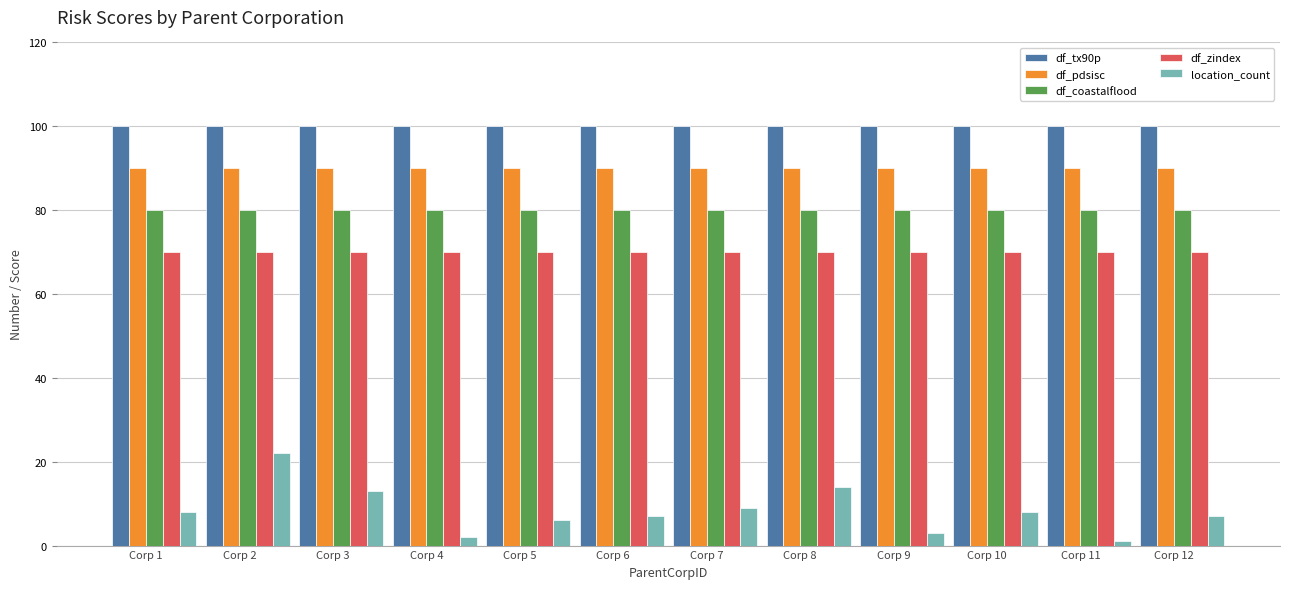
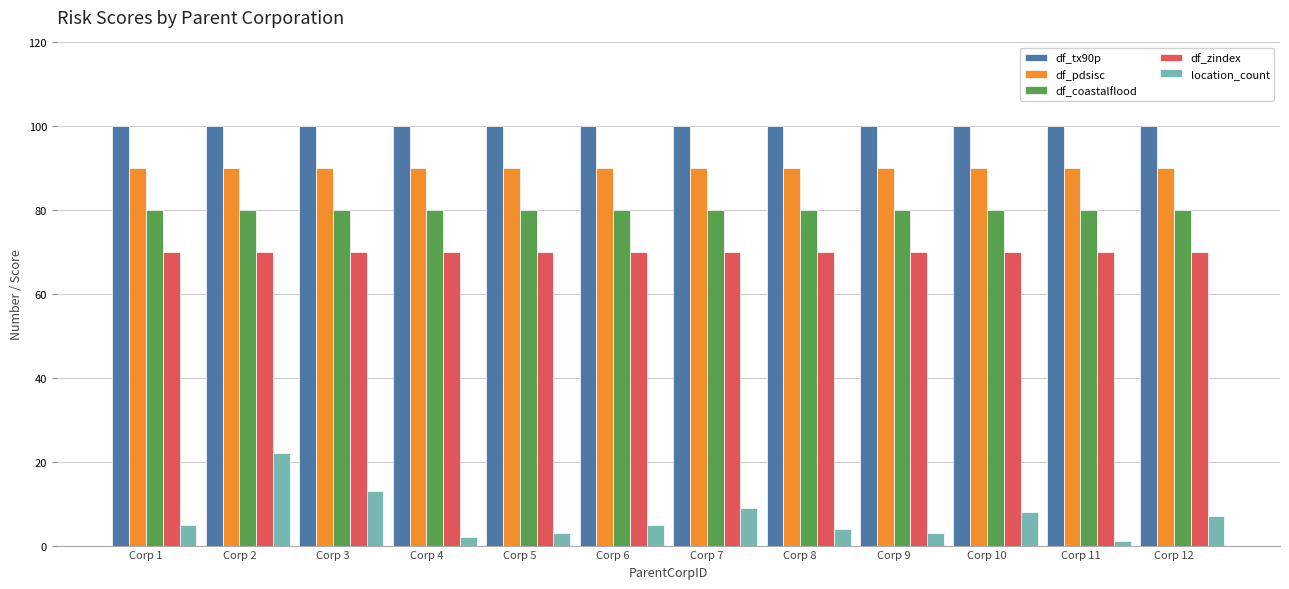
location_count, Corp 1: 8 -> 5
location_count, Corp 5: 6 -> 3
location_count, Corp 6: 7 -> 5
location_count, Corp 8: 14 -> 4
